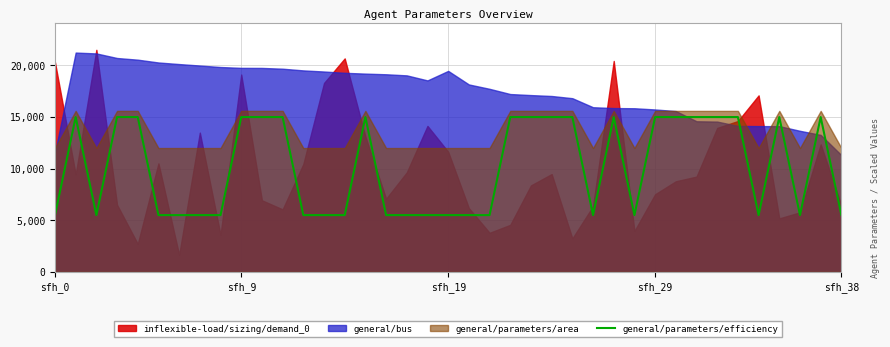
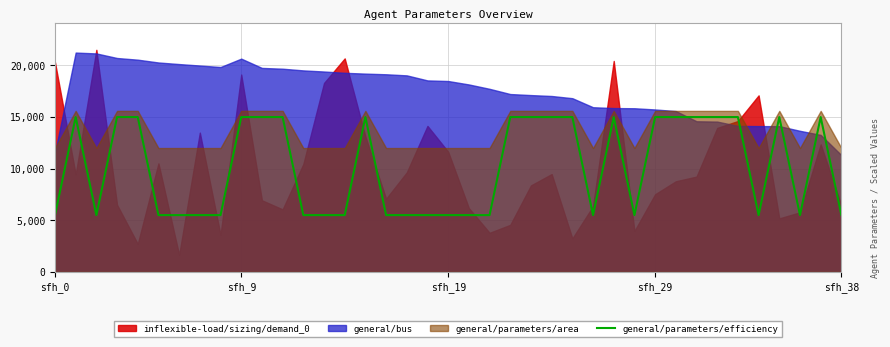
general/bus, sfh_9: 19,800 -> 20,700
general/bus, sfh_19: 19,500 -> 18,500
